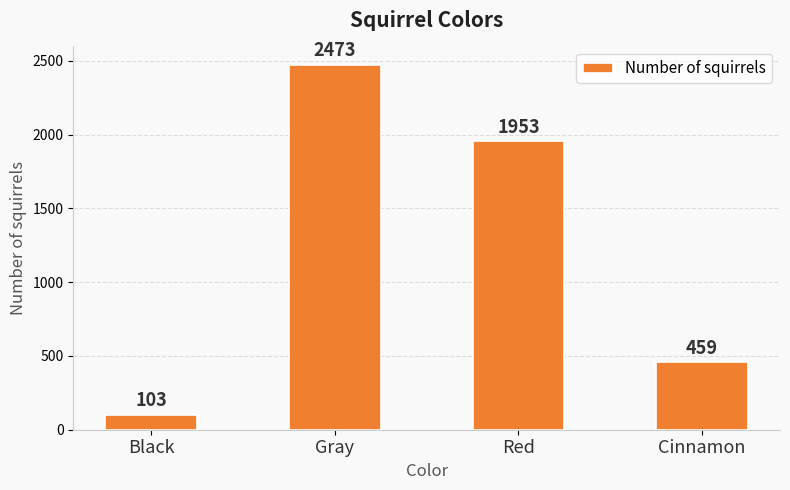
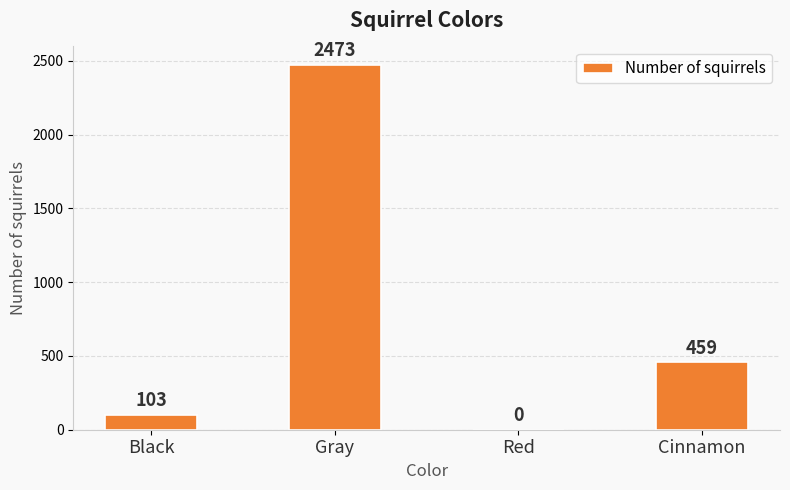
Red: 1953 -> 0
